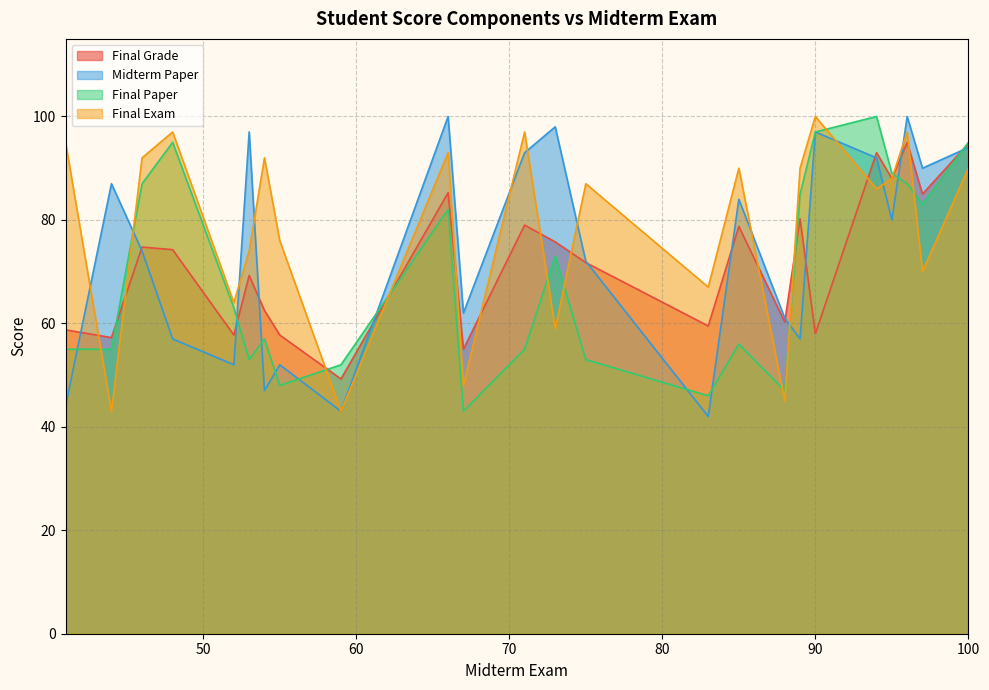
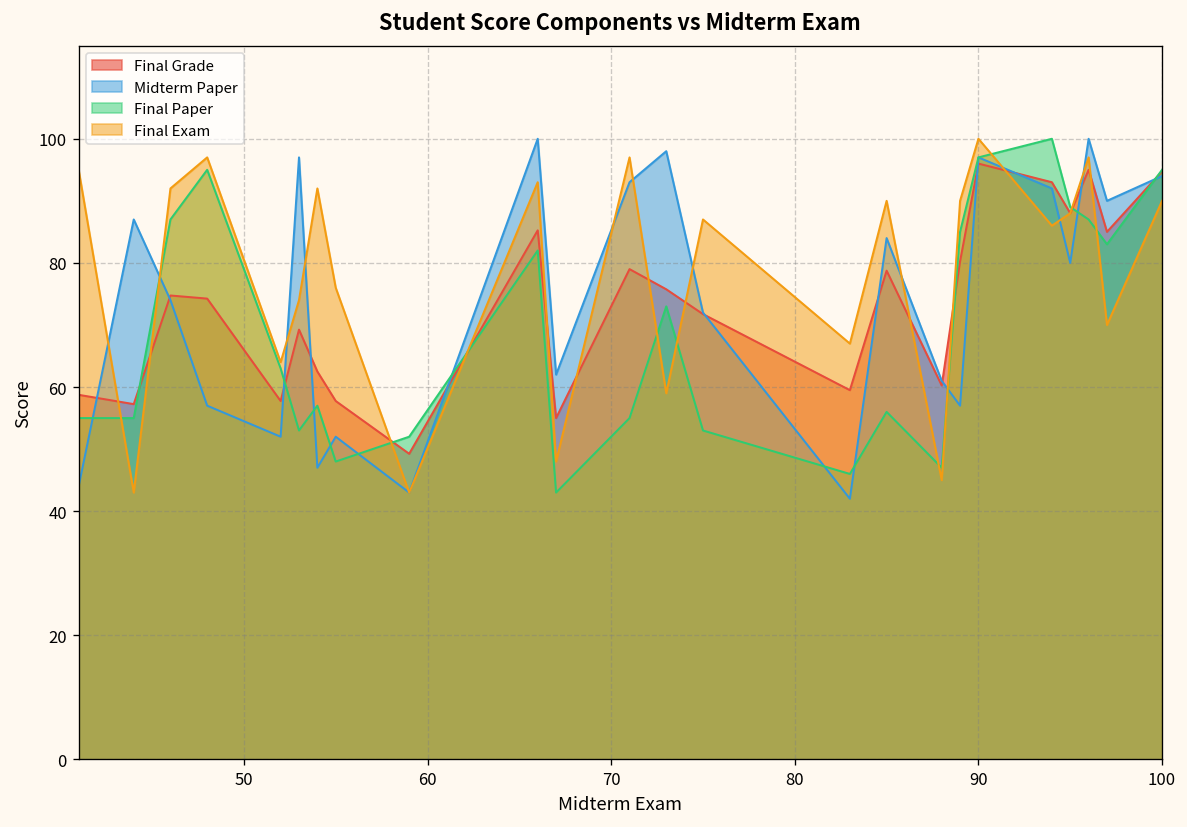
Final Grade, 90: 58 -> 96
